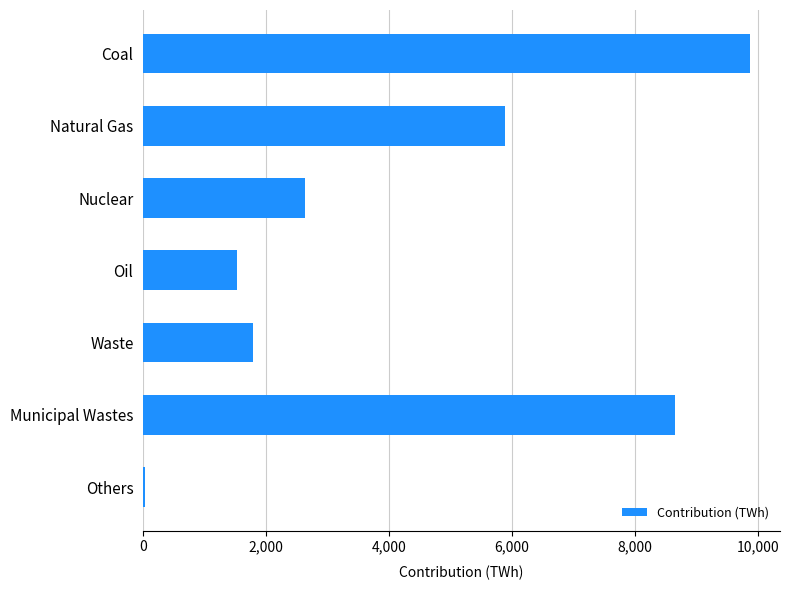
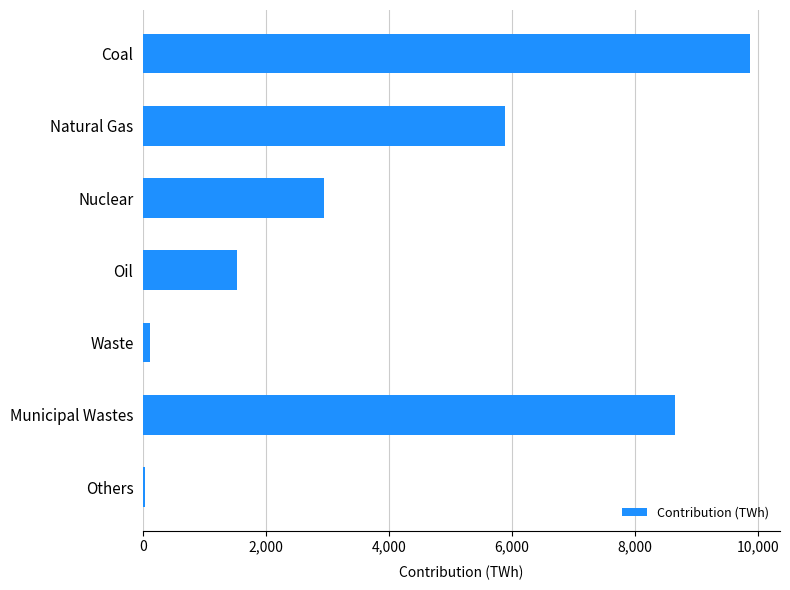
Nuclear: 2,600 -> 2,900
Waste: 1,800 -> 100
